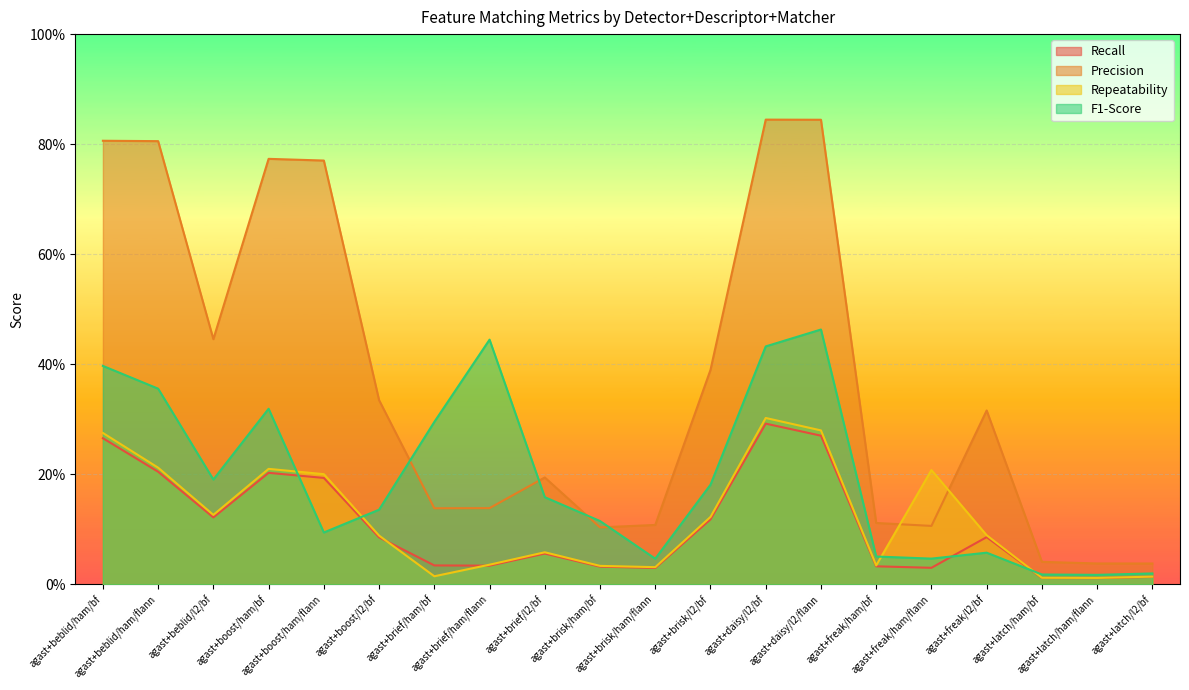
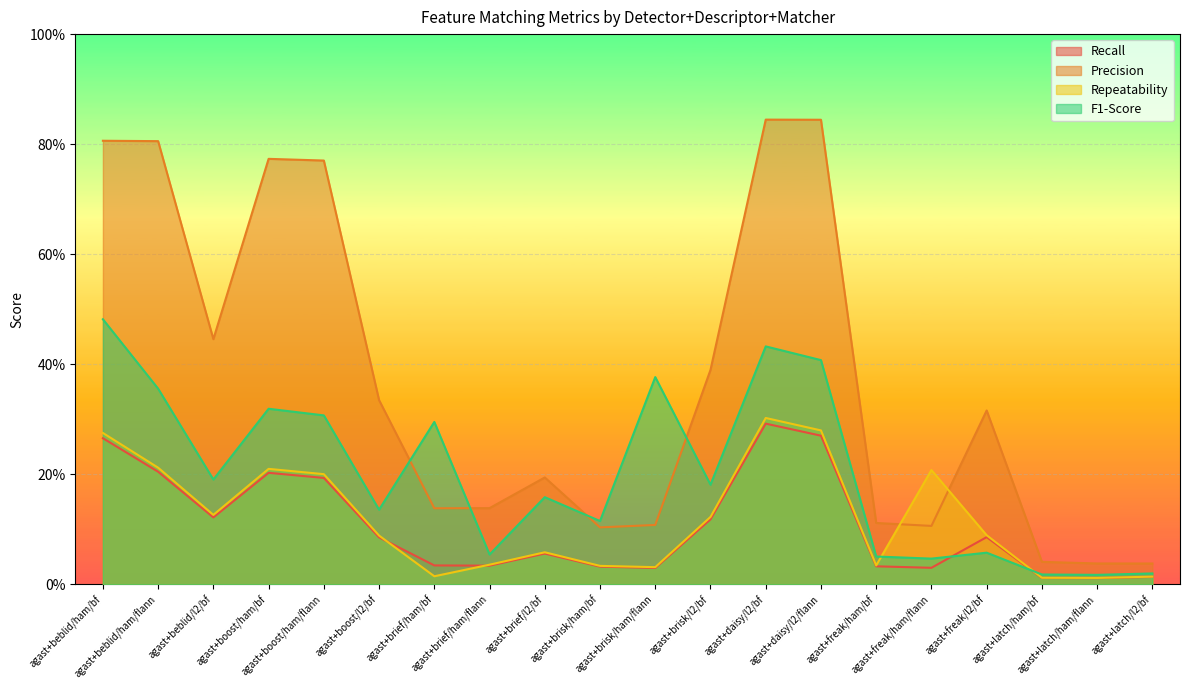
F1-Score, agast+beblid/ham/bf: 40% -> 48%
F1-Score, agast+boost/ham/flann: 9% -> 31%
F1-Score, agast+brief/ham/flann: 44% -> 5%
F1-Score, agast+brisk/ham/flann: 5% -> 38%
F1-Score, agast+daisy/l2/flann: 46% -> 41%
